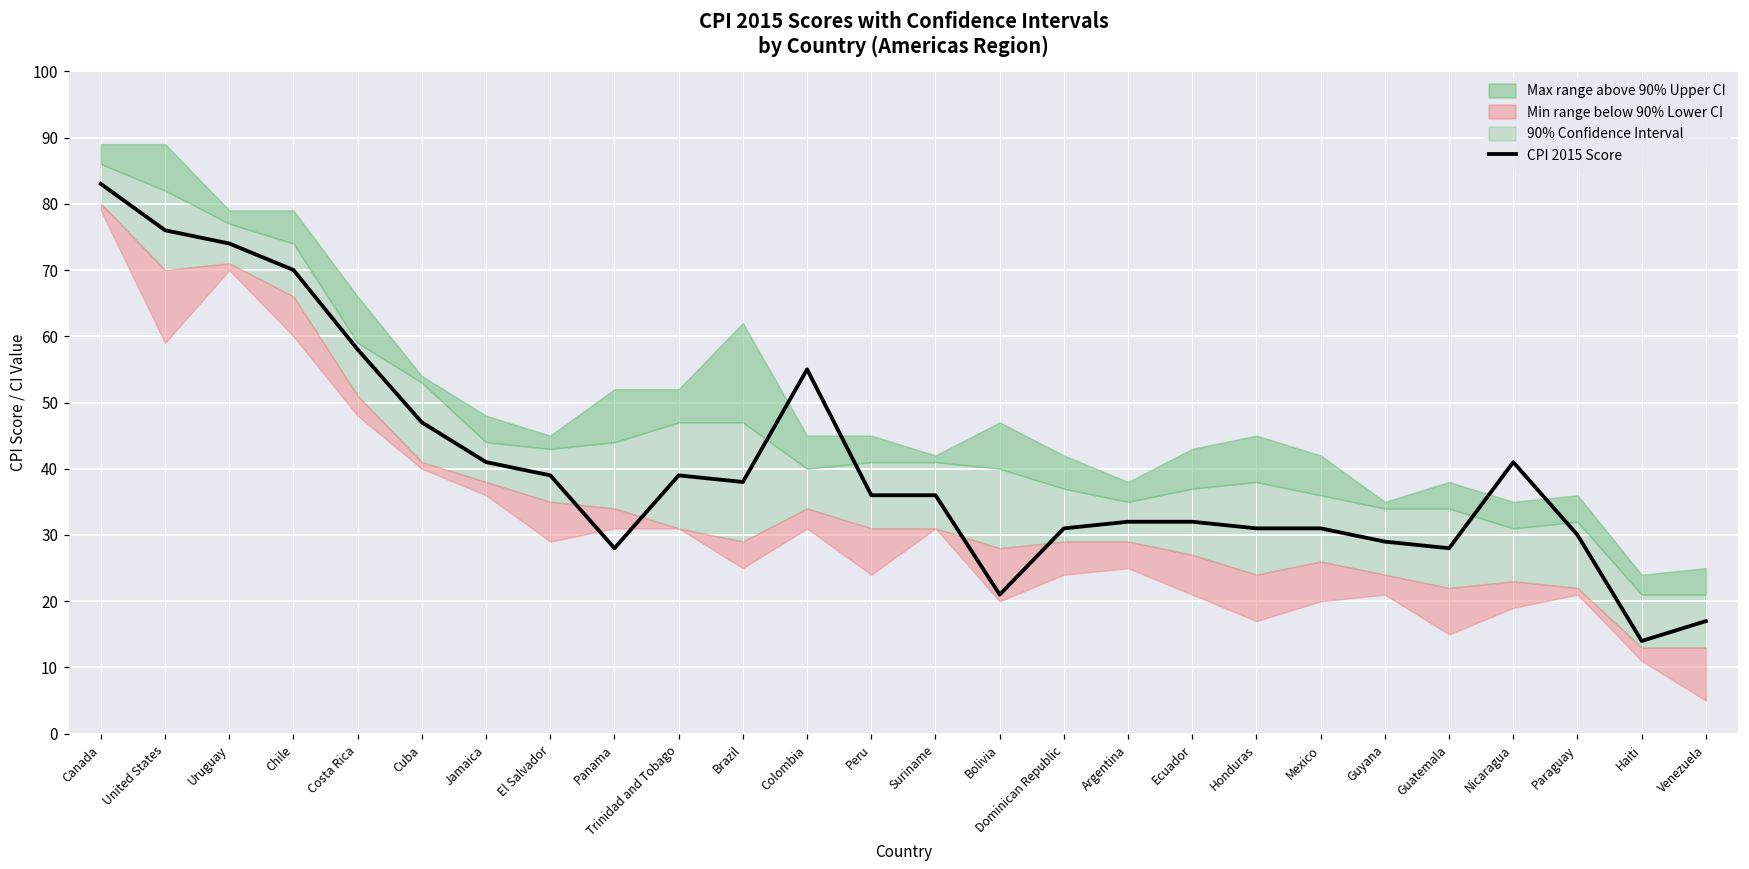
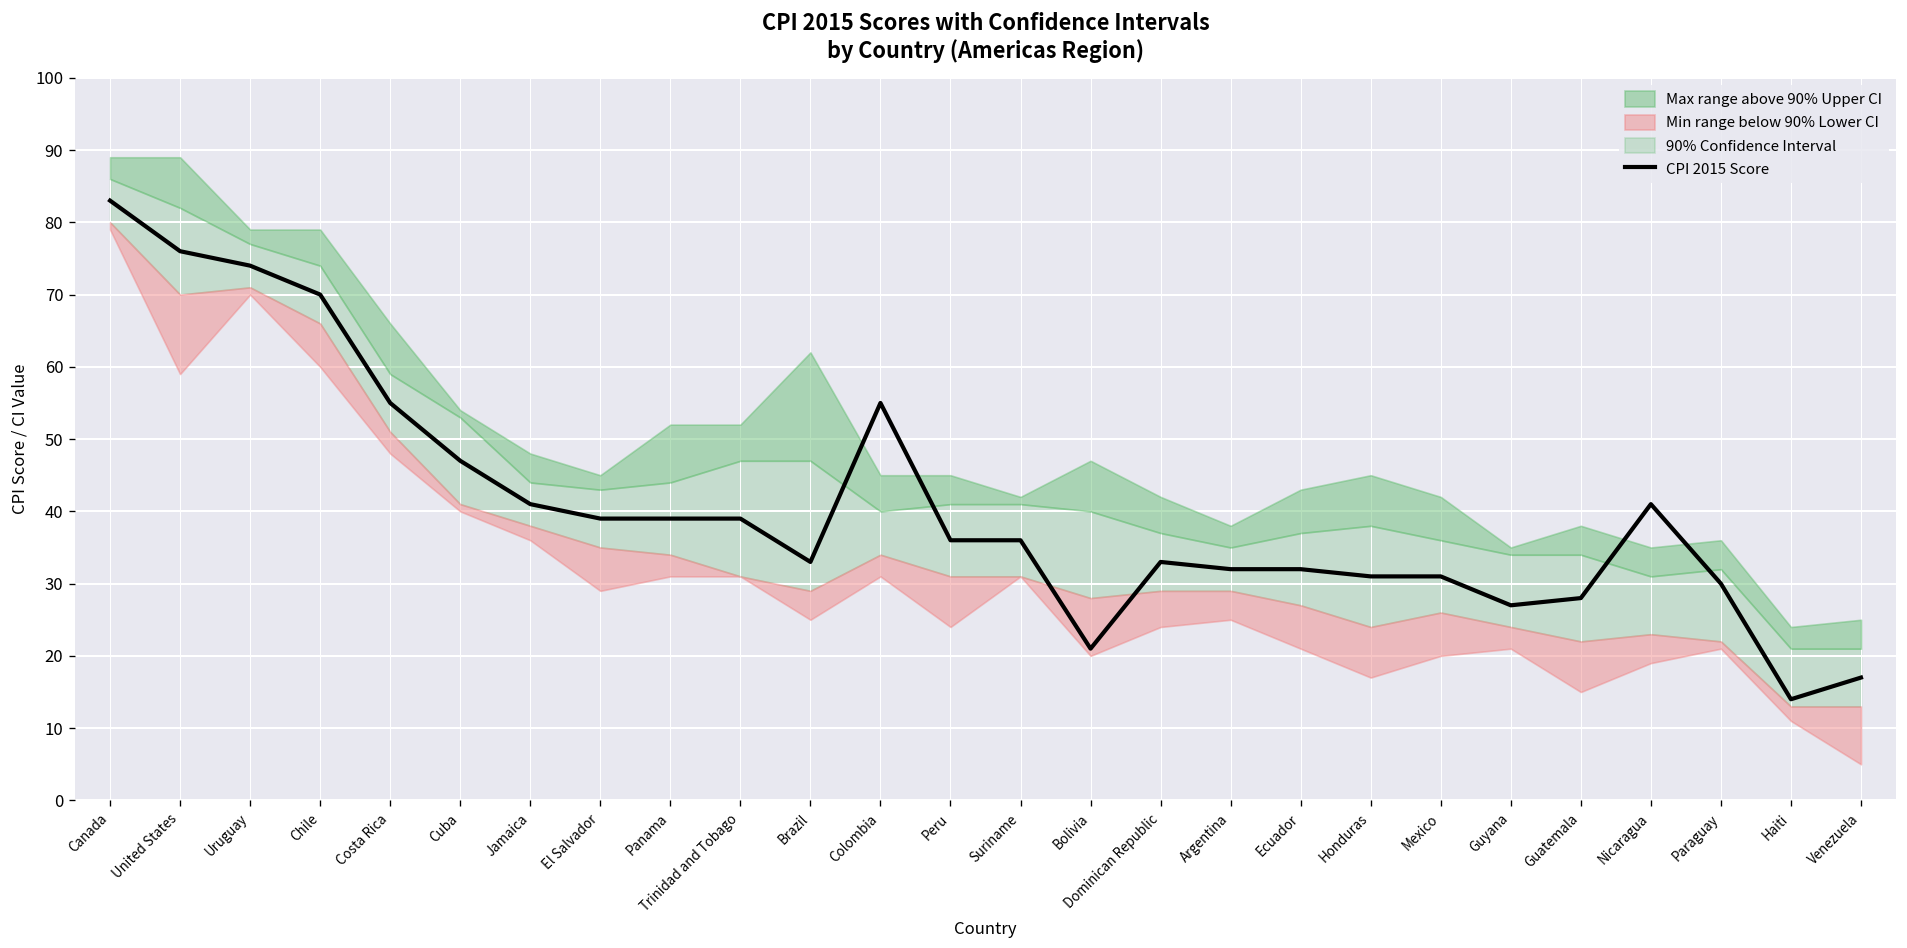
CPI 2015 Score, Costa Rica: 58 -> 55
CPI 2015 Score, Panama: 28 -> 39
CPI 2015 Score, Brazil: 38 -> 33
CPI 2015 Score, Dominican Republic: 31 -> 33
CPI 2015 Score, Guyana: 29 -> 27
